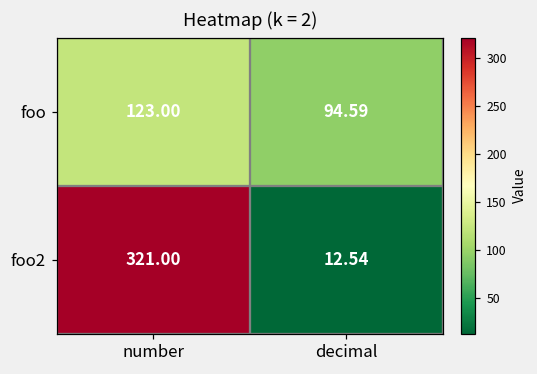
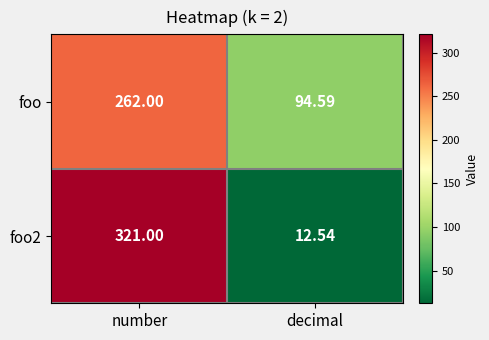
foo, number: 123.00 -> 262.00
